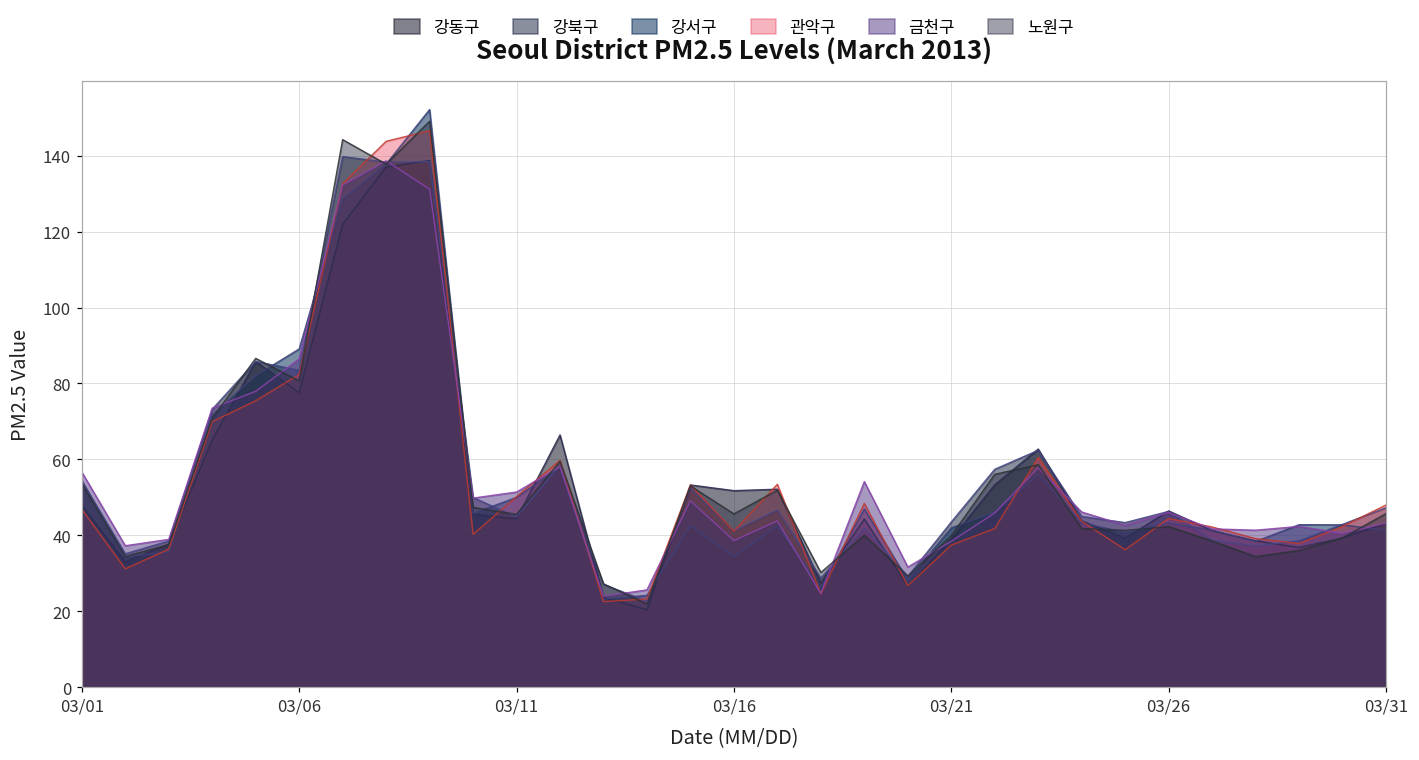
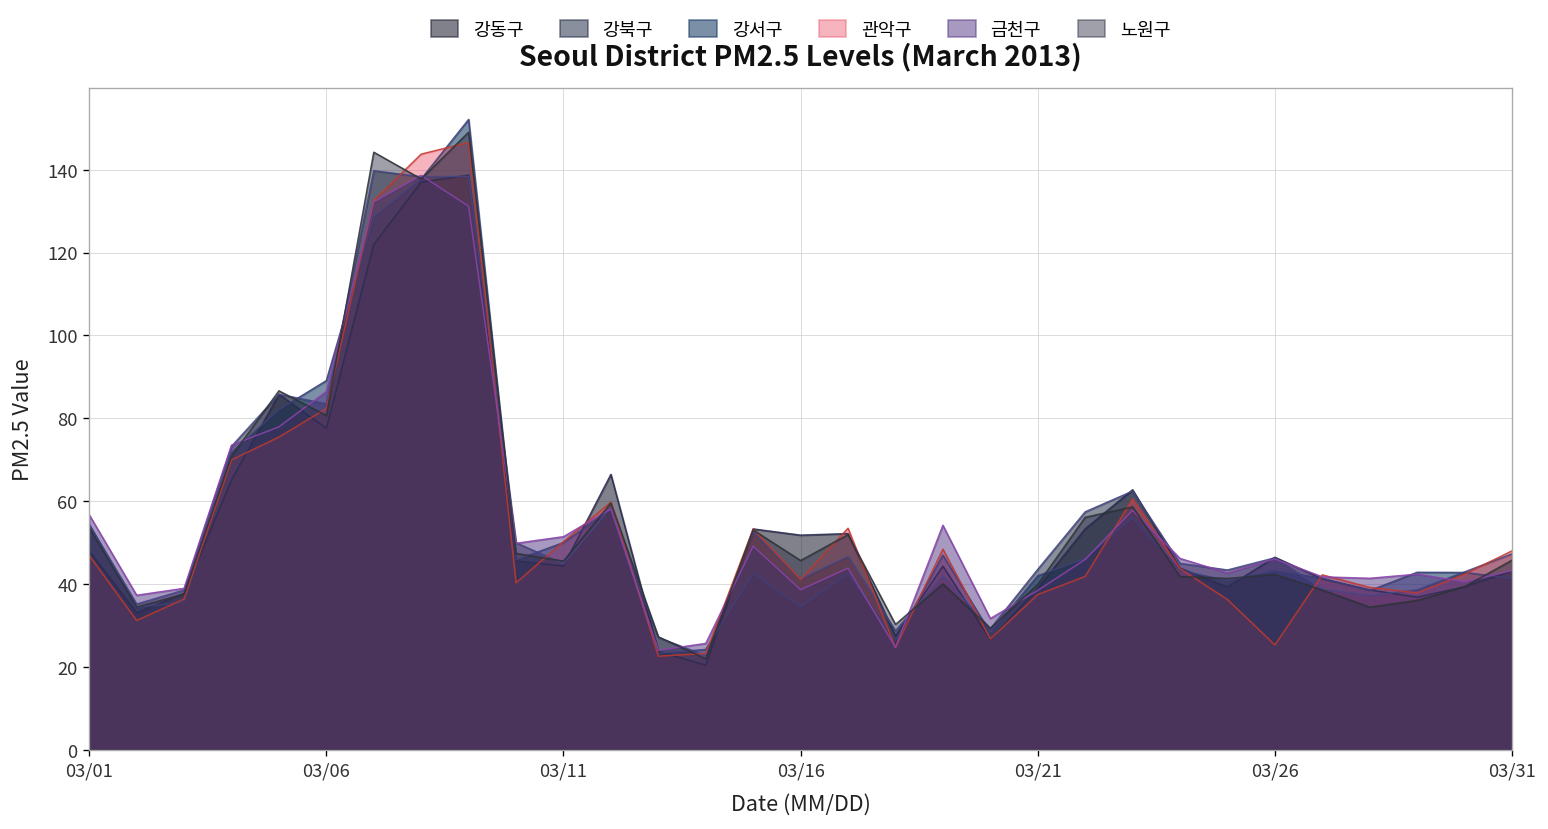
관악구, 03/26: 44 -> 25
